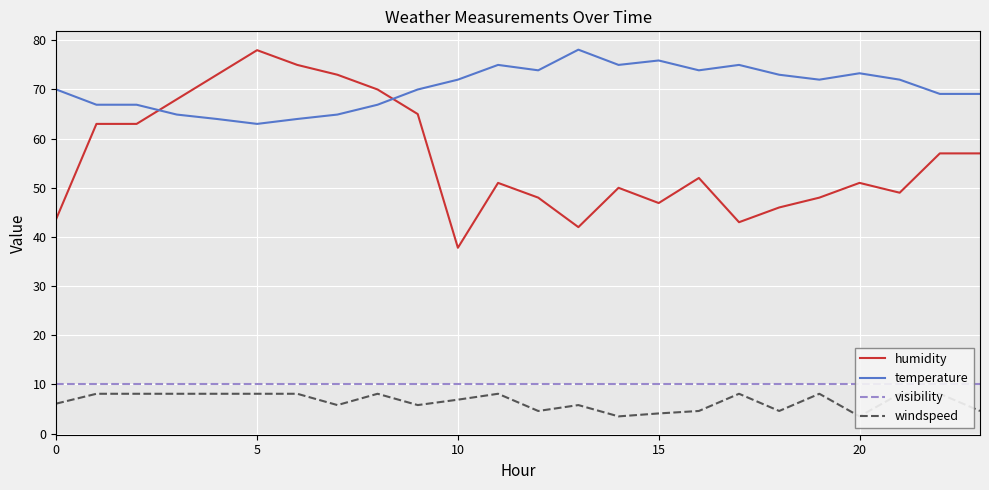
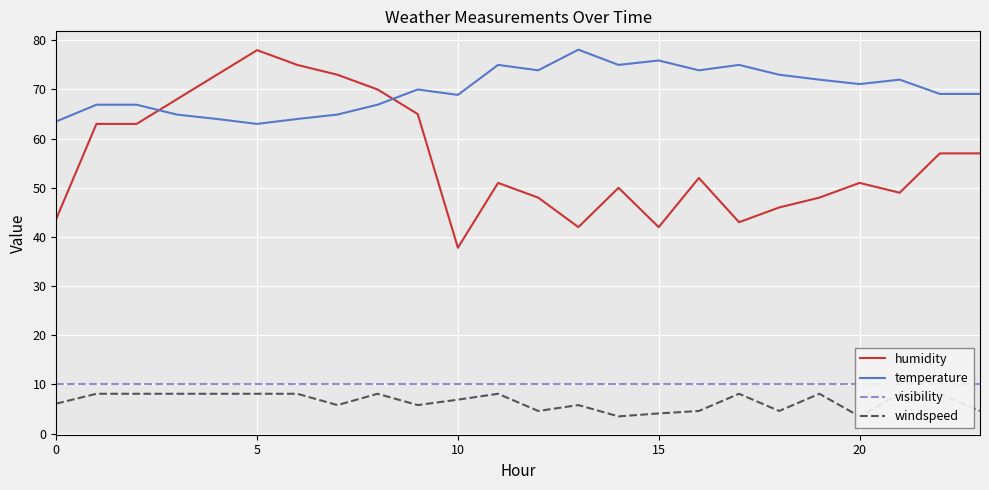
temperature, 0: 70 -> 64
temperature, 10: 72 -> 69
humidity, 15: 47 -> 42
temperature, 20: 73 -> 71
